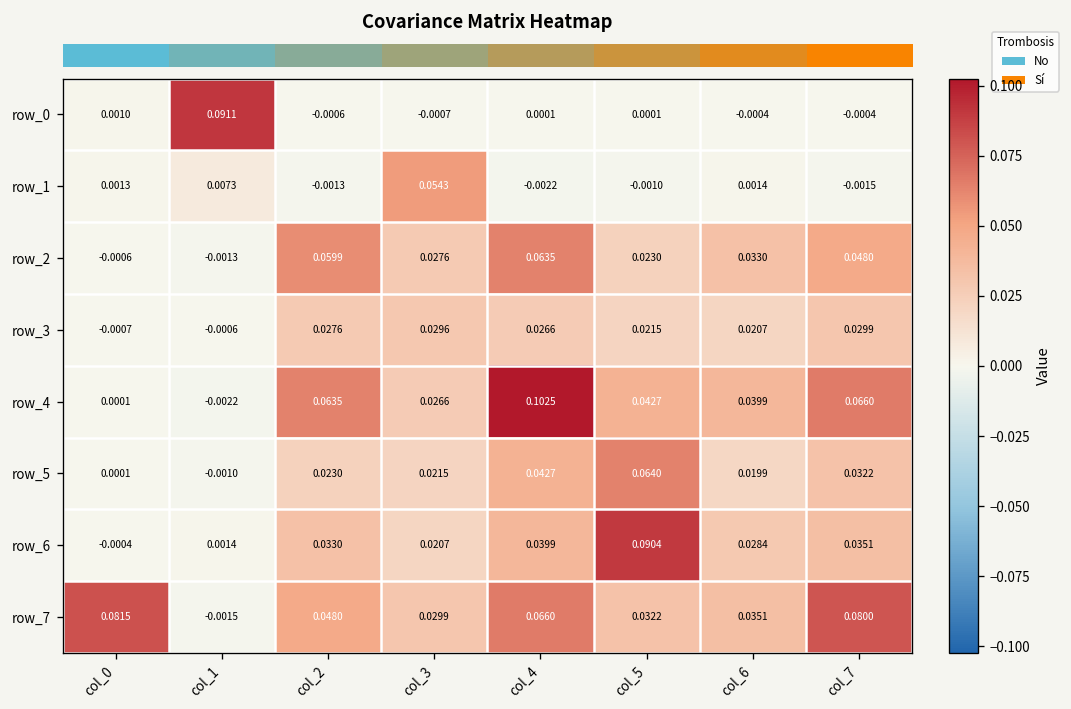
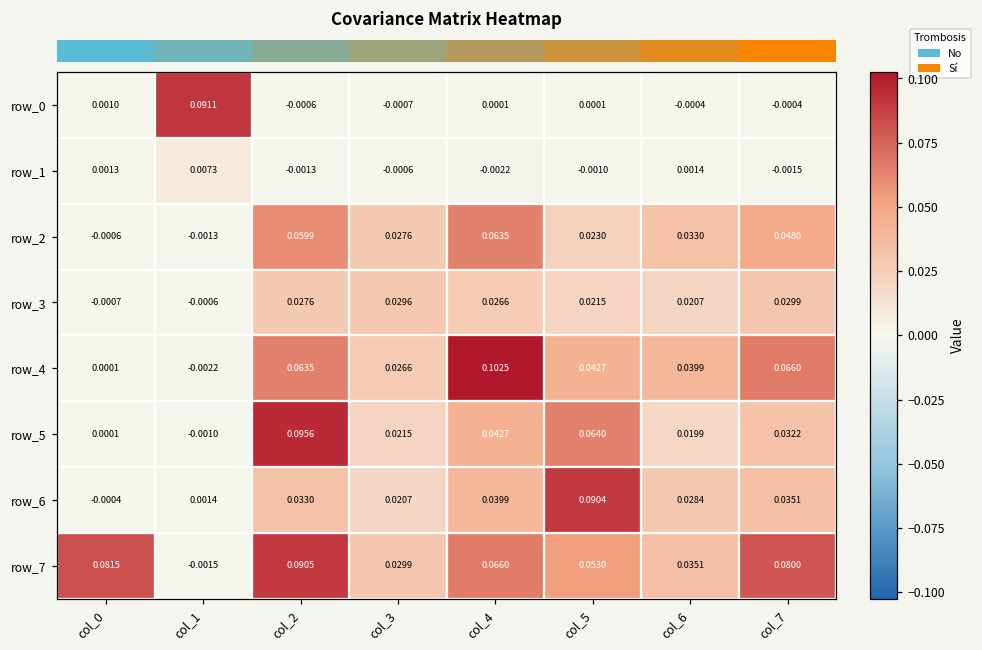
row_1, col_3: 0.0543 -> -0.0006
row_5, col_2: 0.0230 -> 0.0956
row_7, col_2: 0.0480 -> 0.0905
row_7, col_5: 0.0322 -> 0.0530
